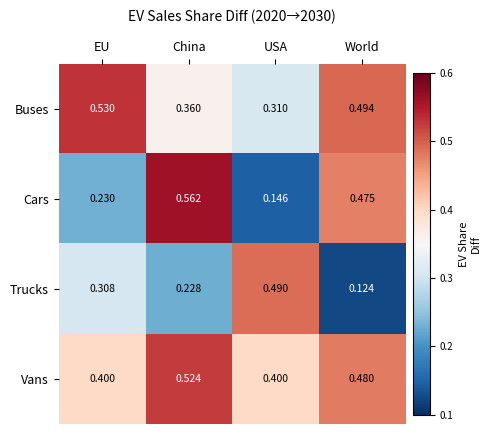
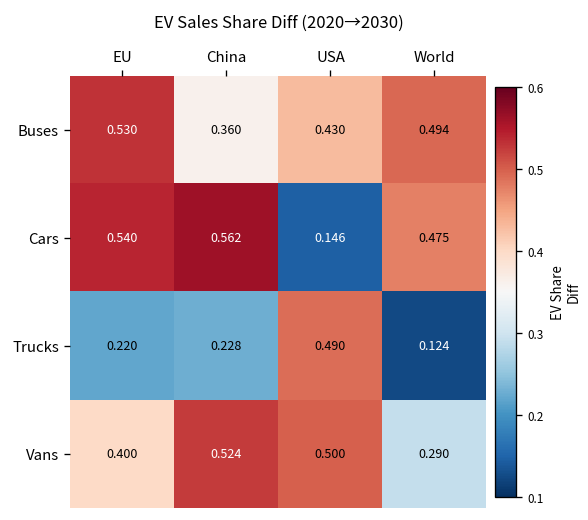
Buses, USA: 0.310 -> 0.430
Cars, EU: 0.230 -> 0.540
Trucks, EU: 0.308 -> 0.220
Vans, USA: 0.400 -> 0.500
Vans, World: 0.480 -> 0.290
